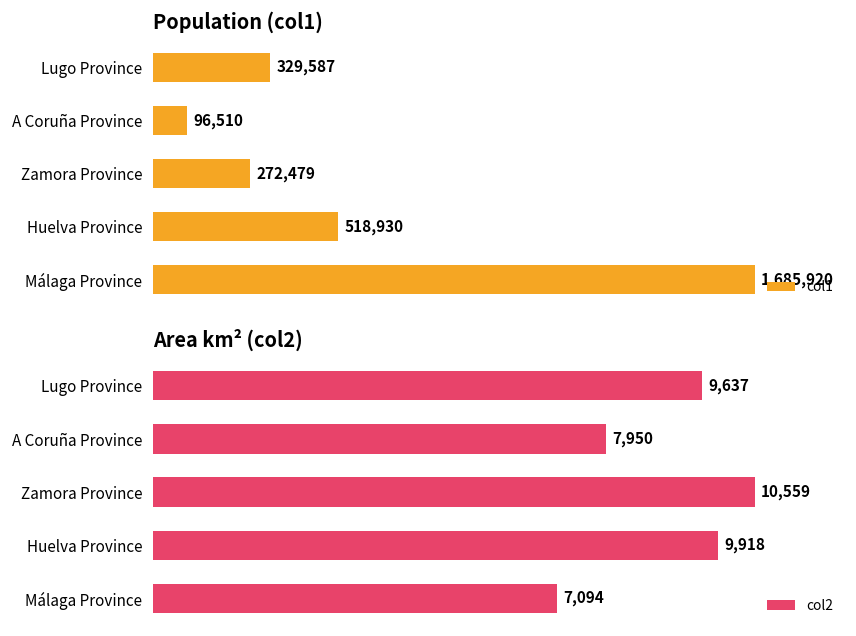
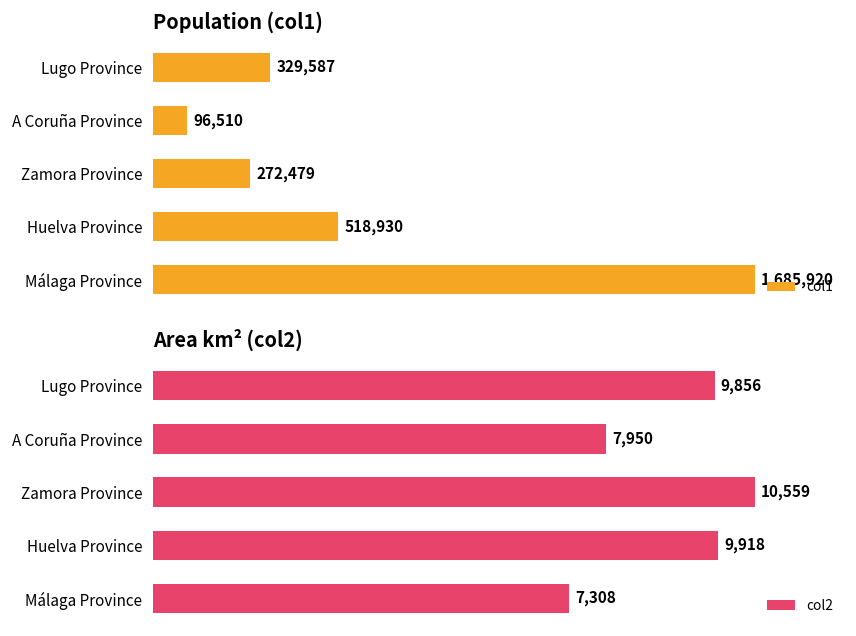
Area km² (col2), Lugo Province: 9,637 -> 9,856
Area km² (col2), Málaga Province: 7,094 -> 7,308
